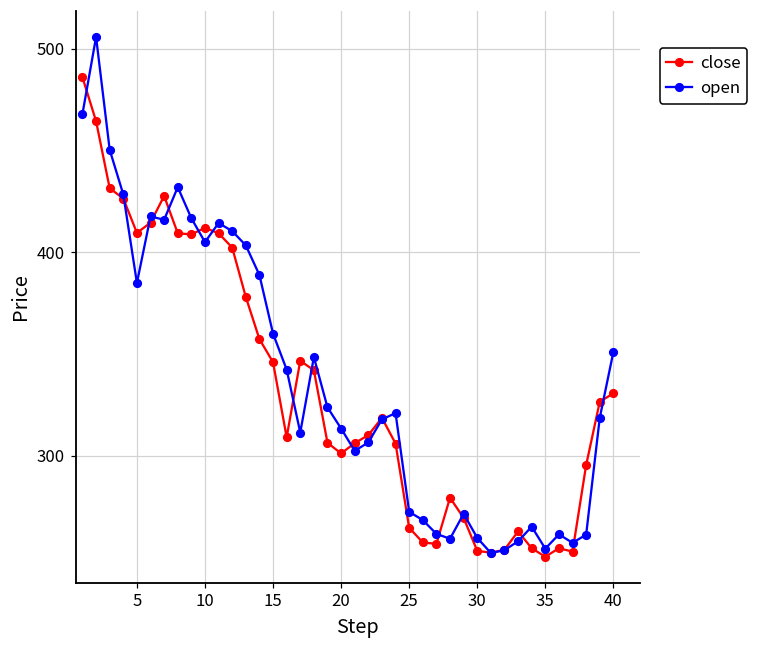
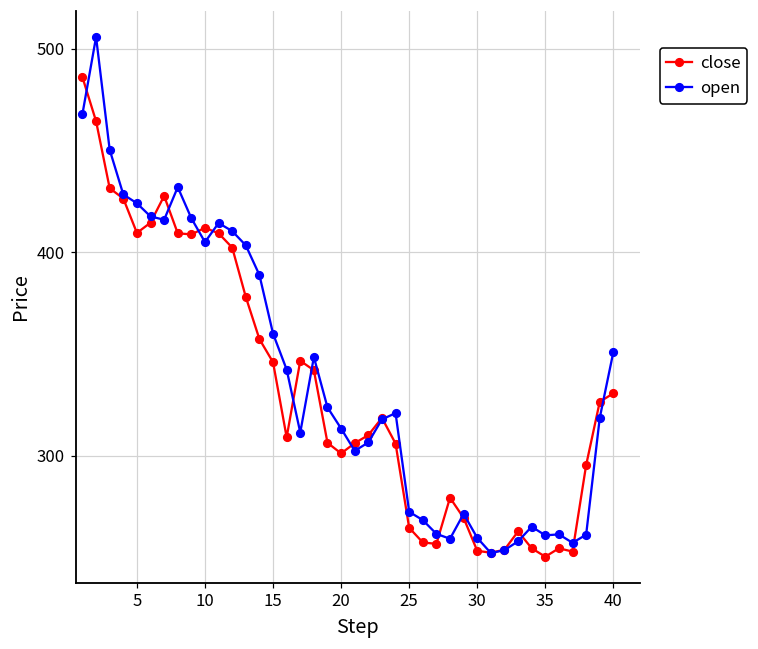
open, 5: 385 -> 424
open, 35: 254 -> 261
